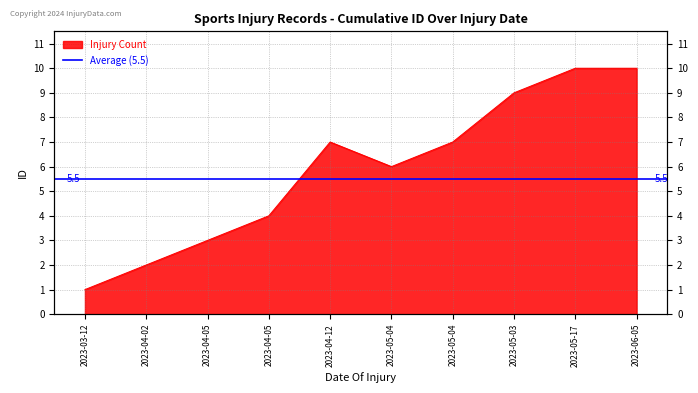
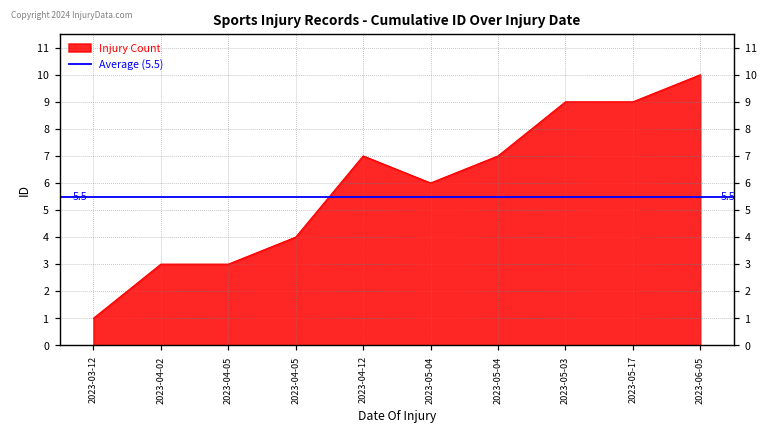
2023-04-02: 2 -> 3
2023-05-17: 10 -> 9
